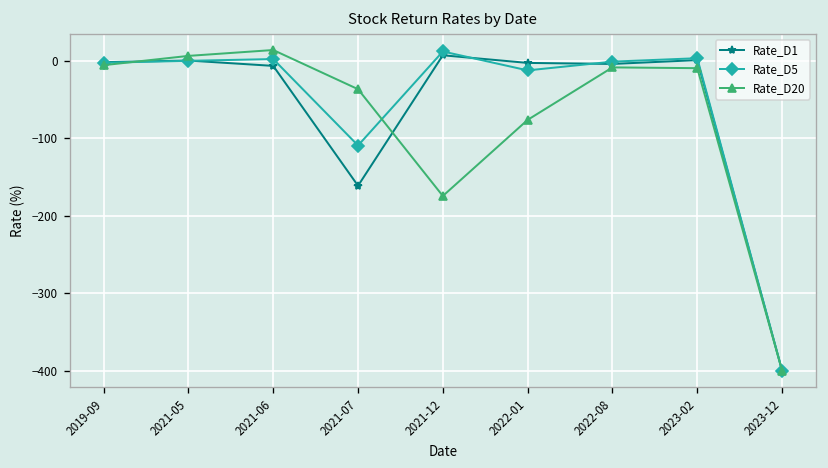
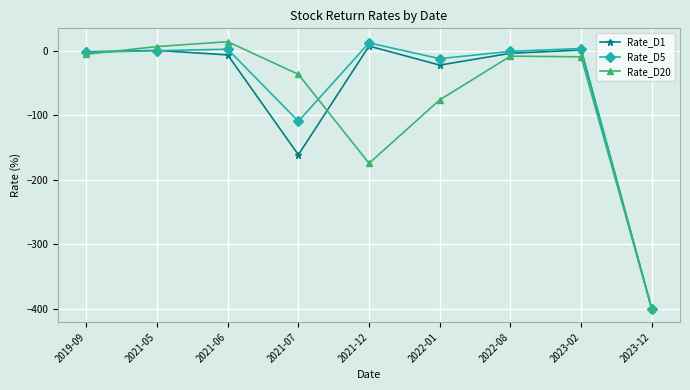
Rate_D1, 2022-01: 0 -> -20
